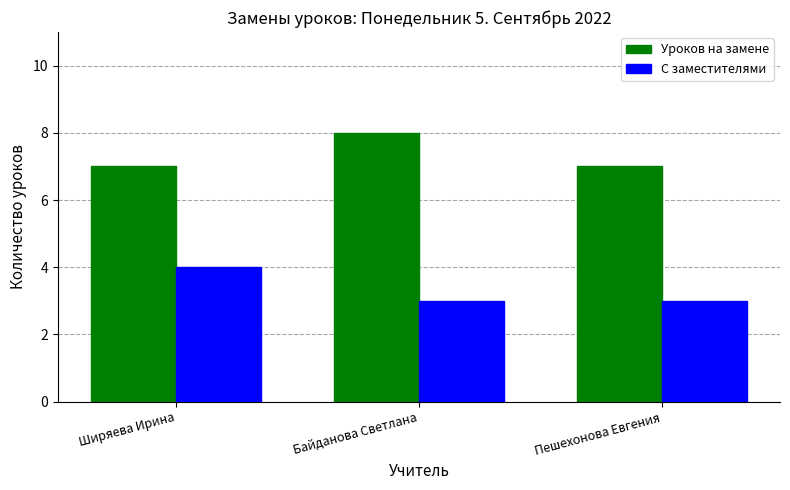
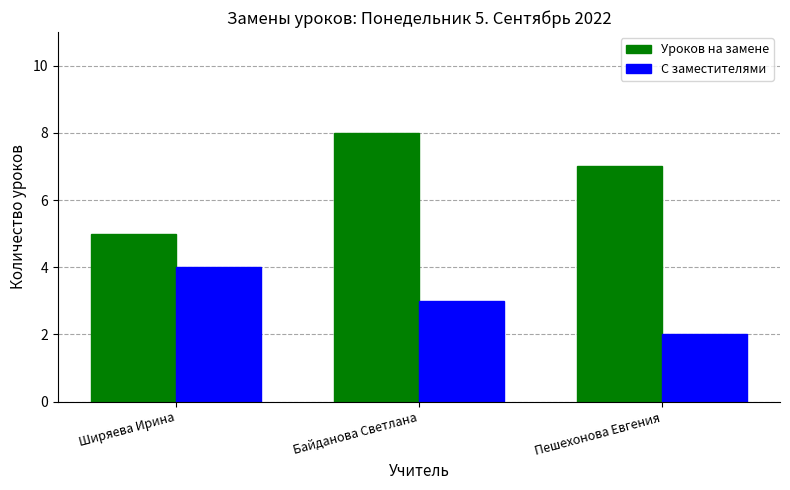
Уроков на замене, Ширяева Ирина: 7 -> 5
С заместителями, Пешехонова Евгения: 3 -> 2
